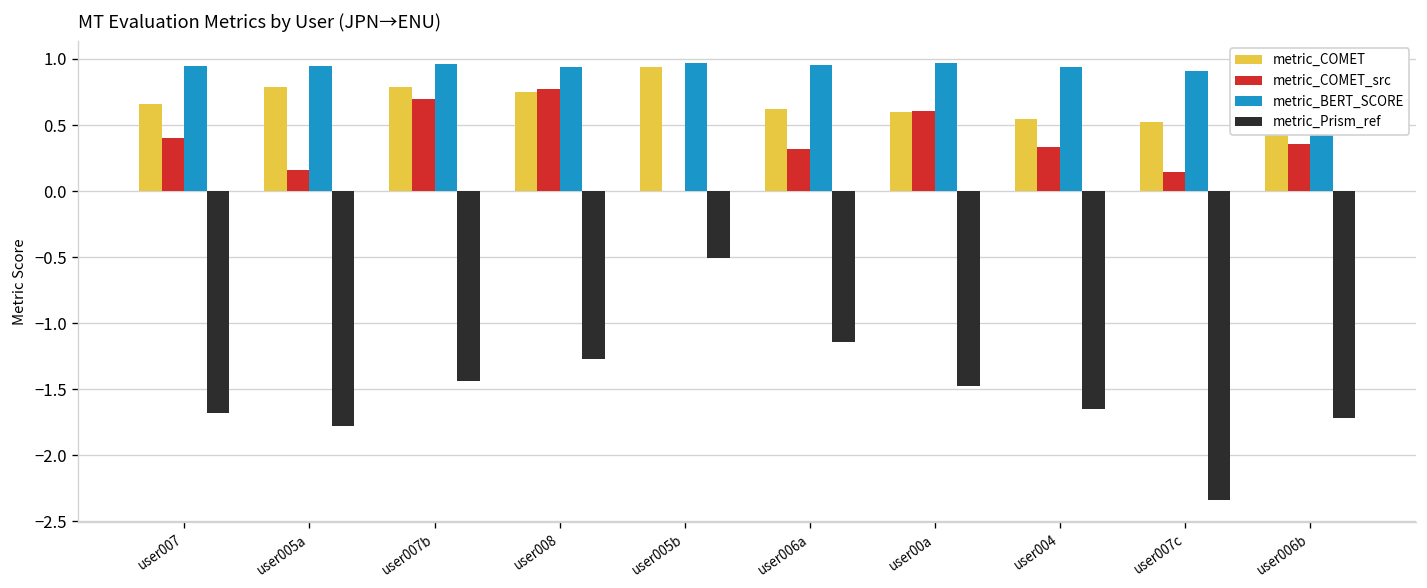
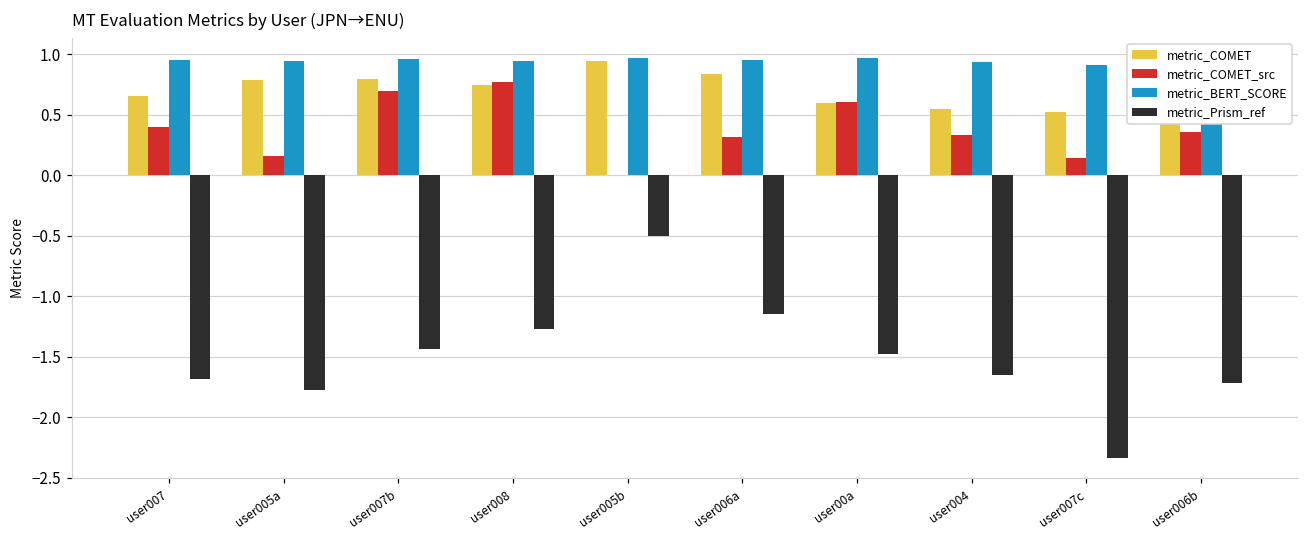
metric_COMET, user006a: 0.62 -> 0.83
